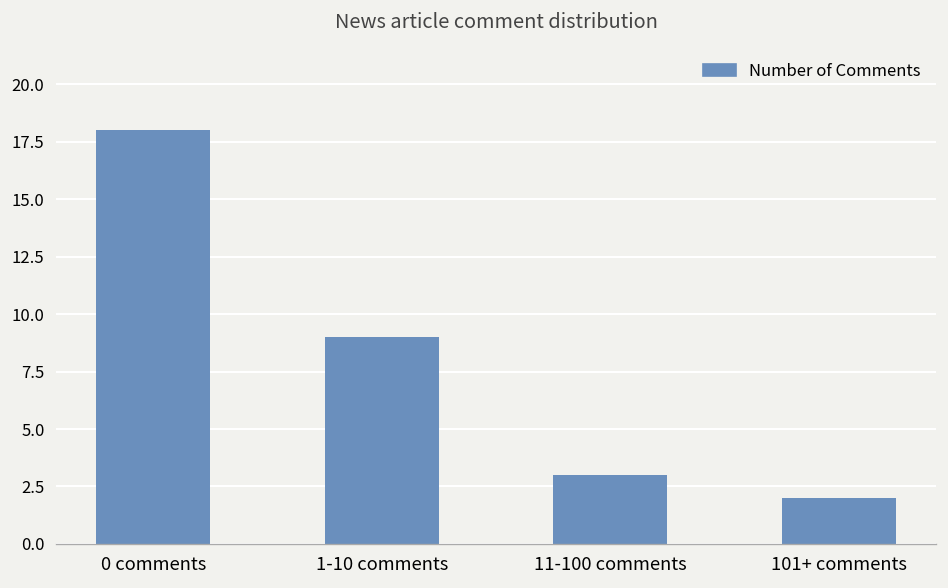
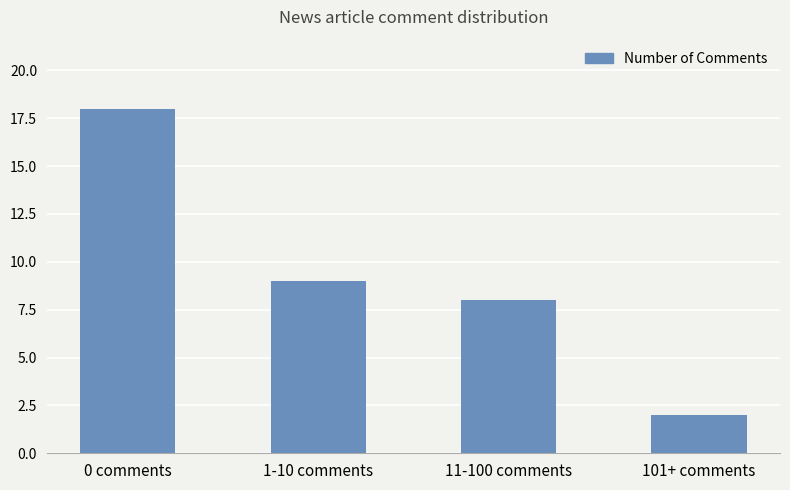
11-100 comments: 3 -> 8
